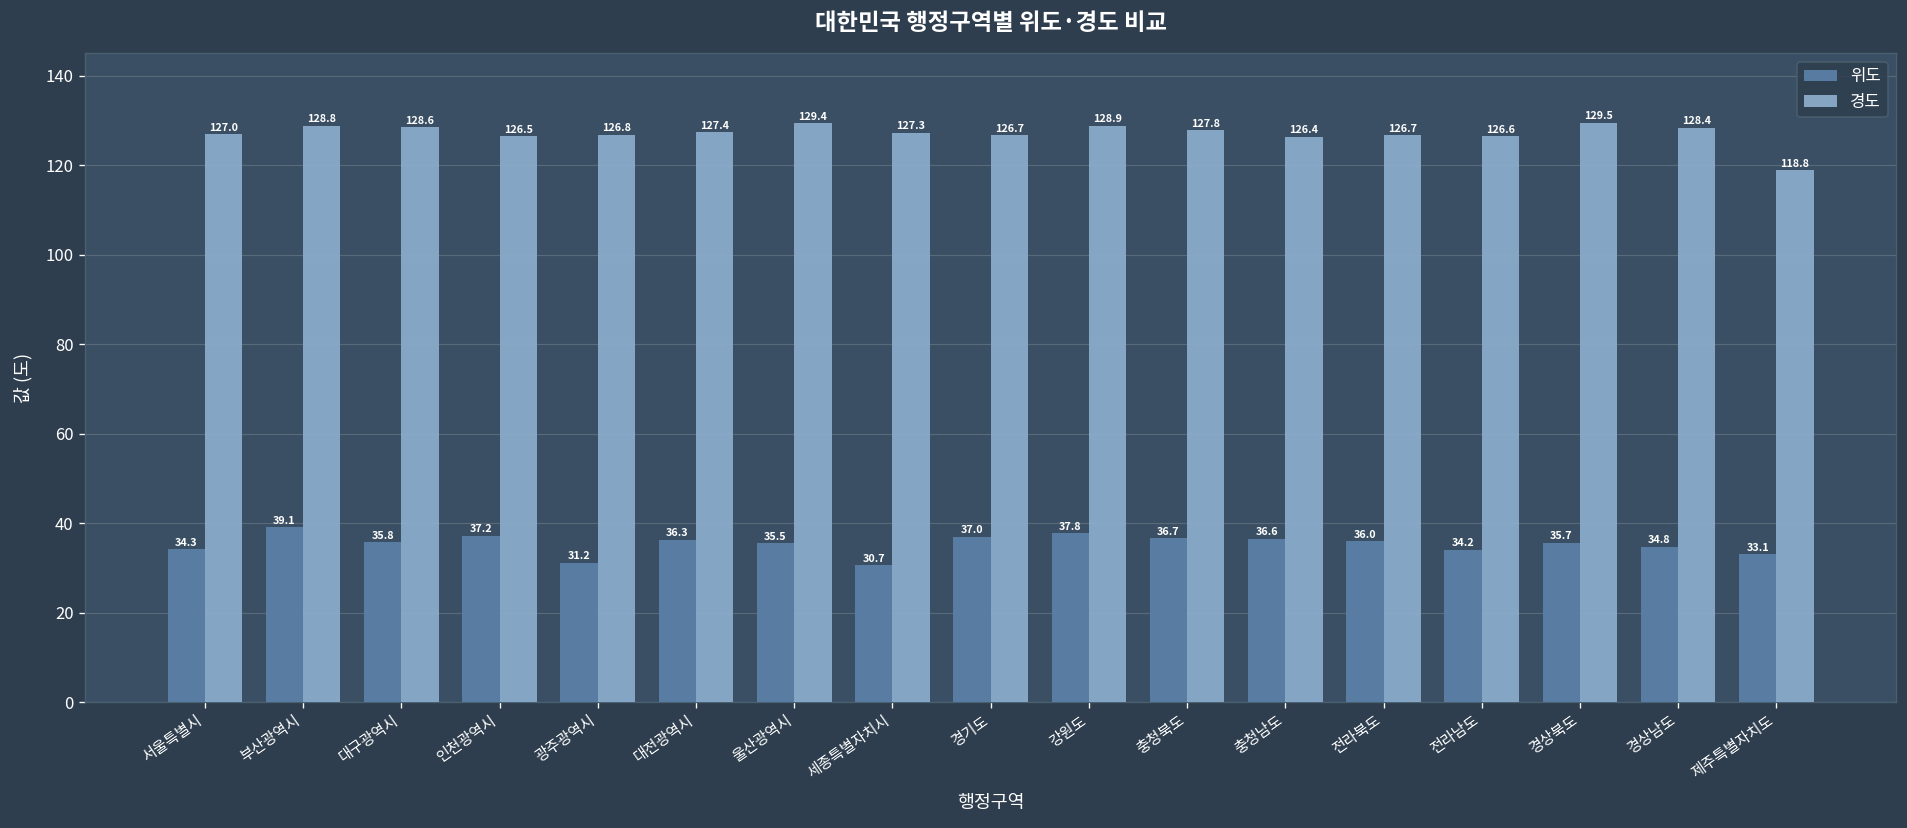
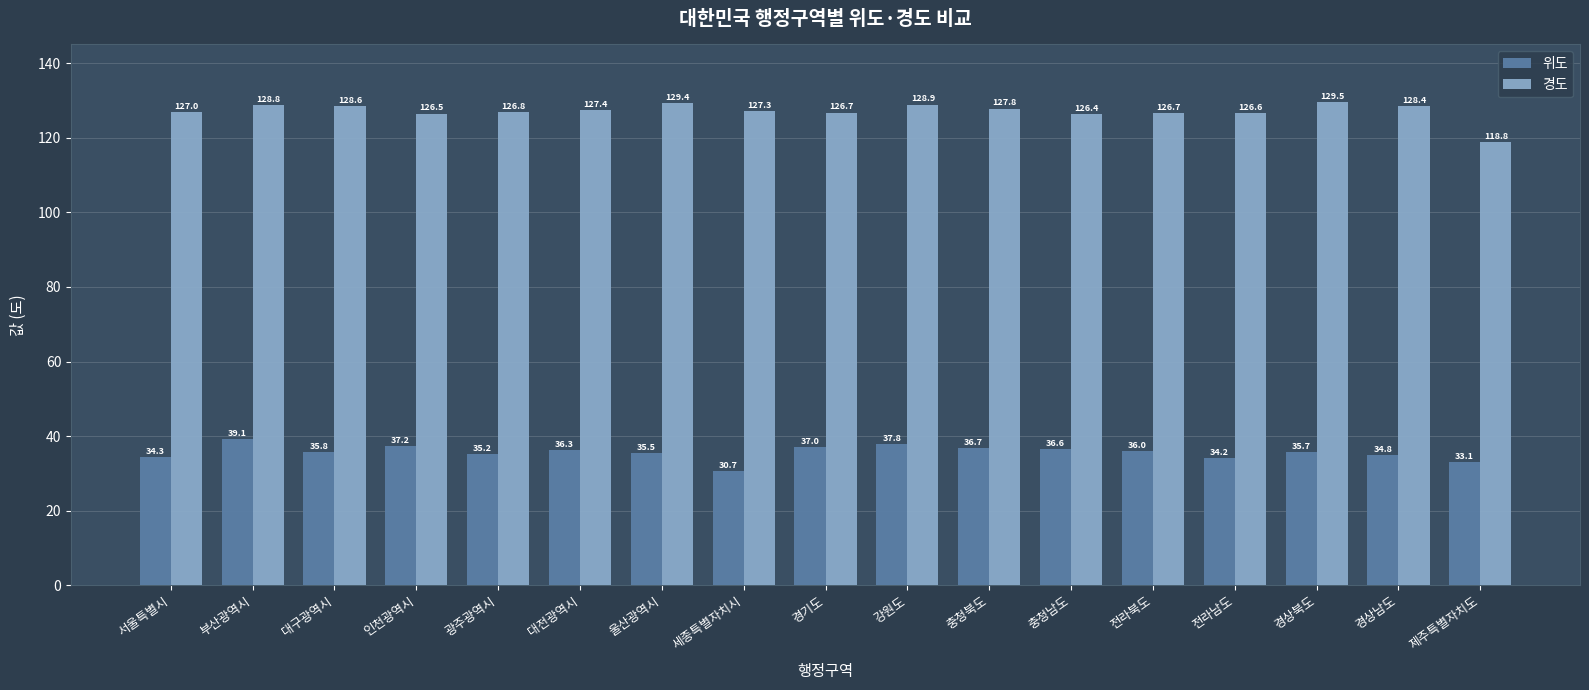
위도, 광주광역시: 31.2 -> 35.2
